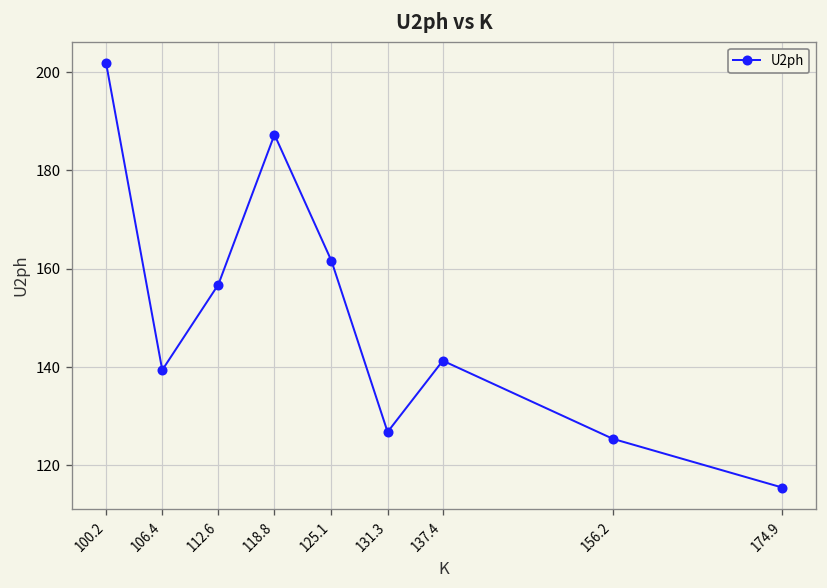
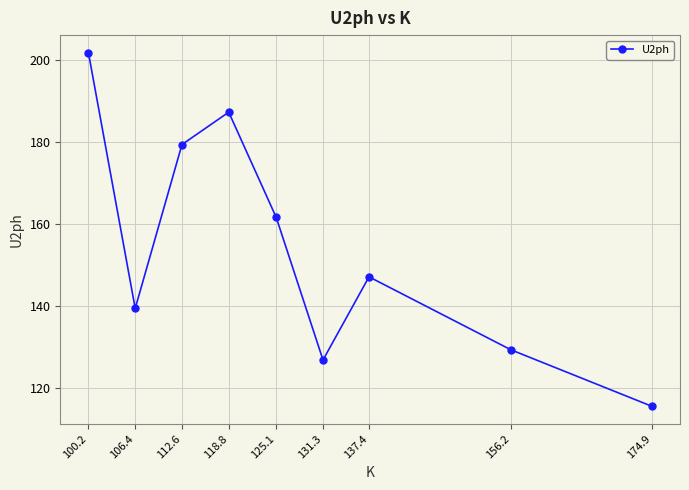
112.6: 157 -> 179
137.4: 141 -> 147
156.2: 125 -> 129
